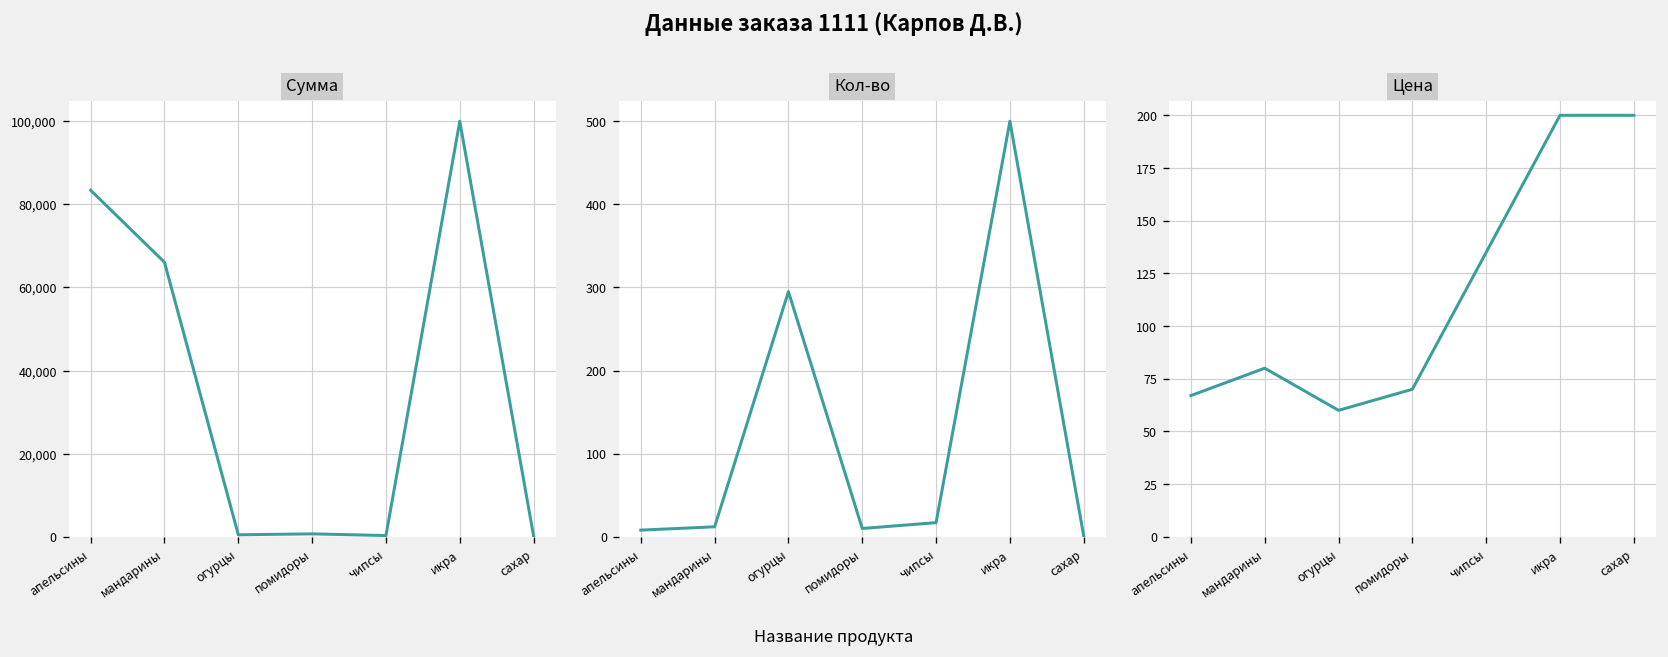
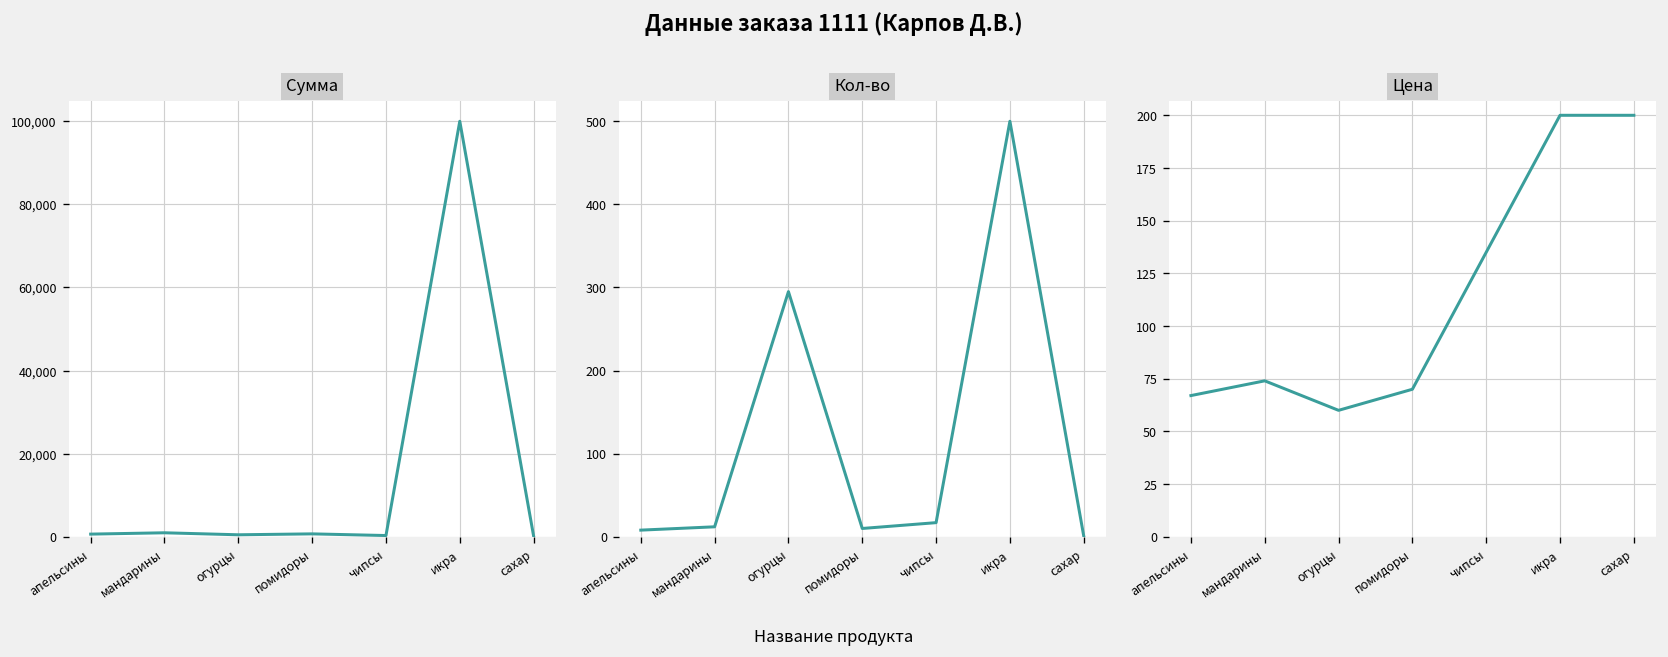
Сумма, апельсины: 83,000 -> 1,000
Сумма, мандарины: 66,000 -> 1,000
Цена, мандарины: 80 -> 74
